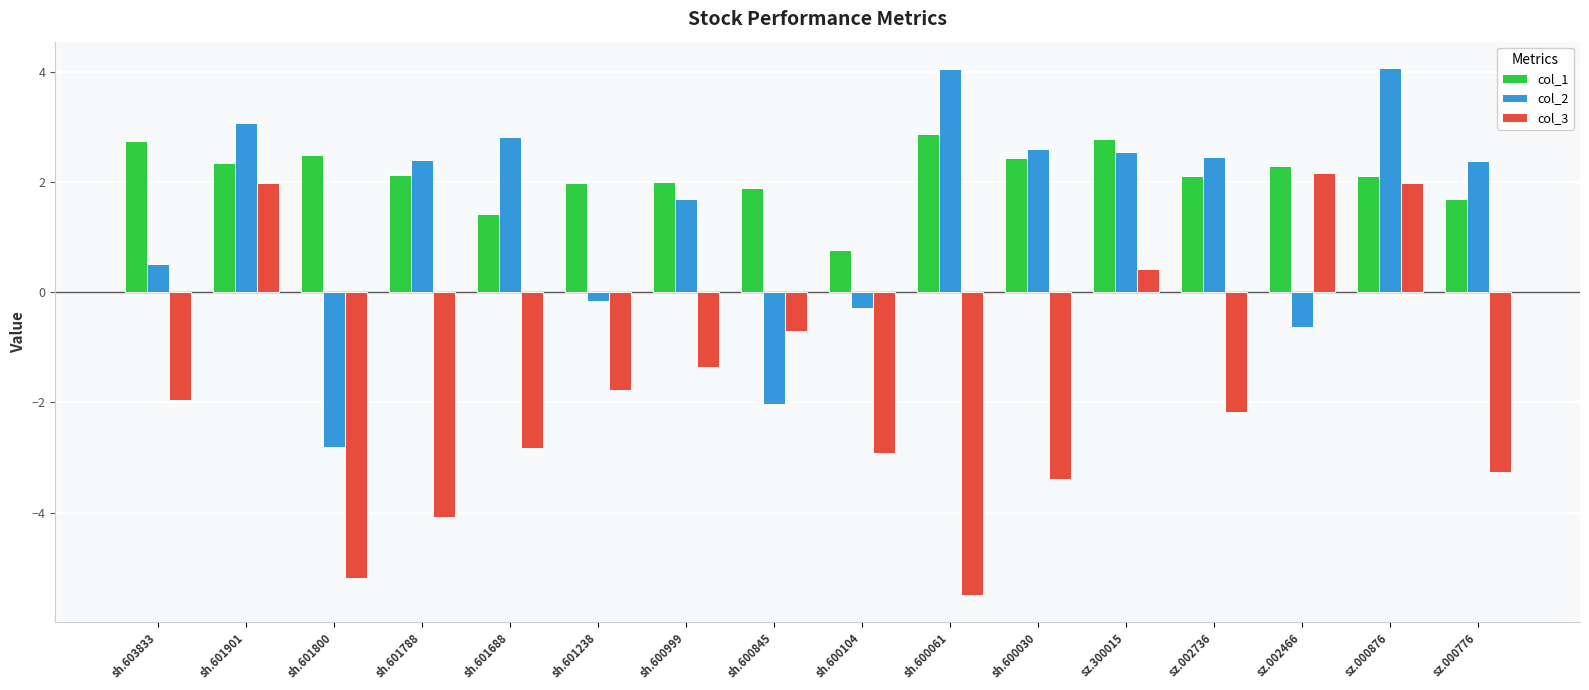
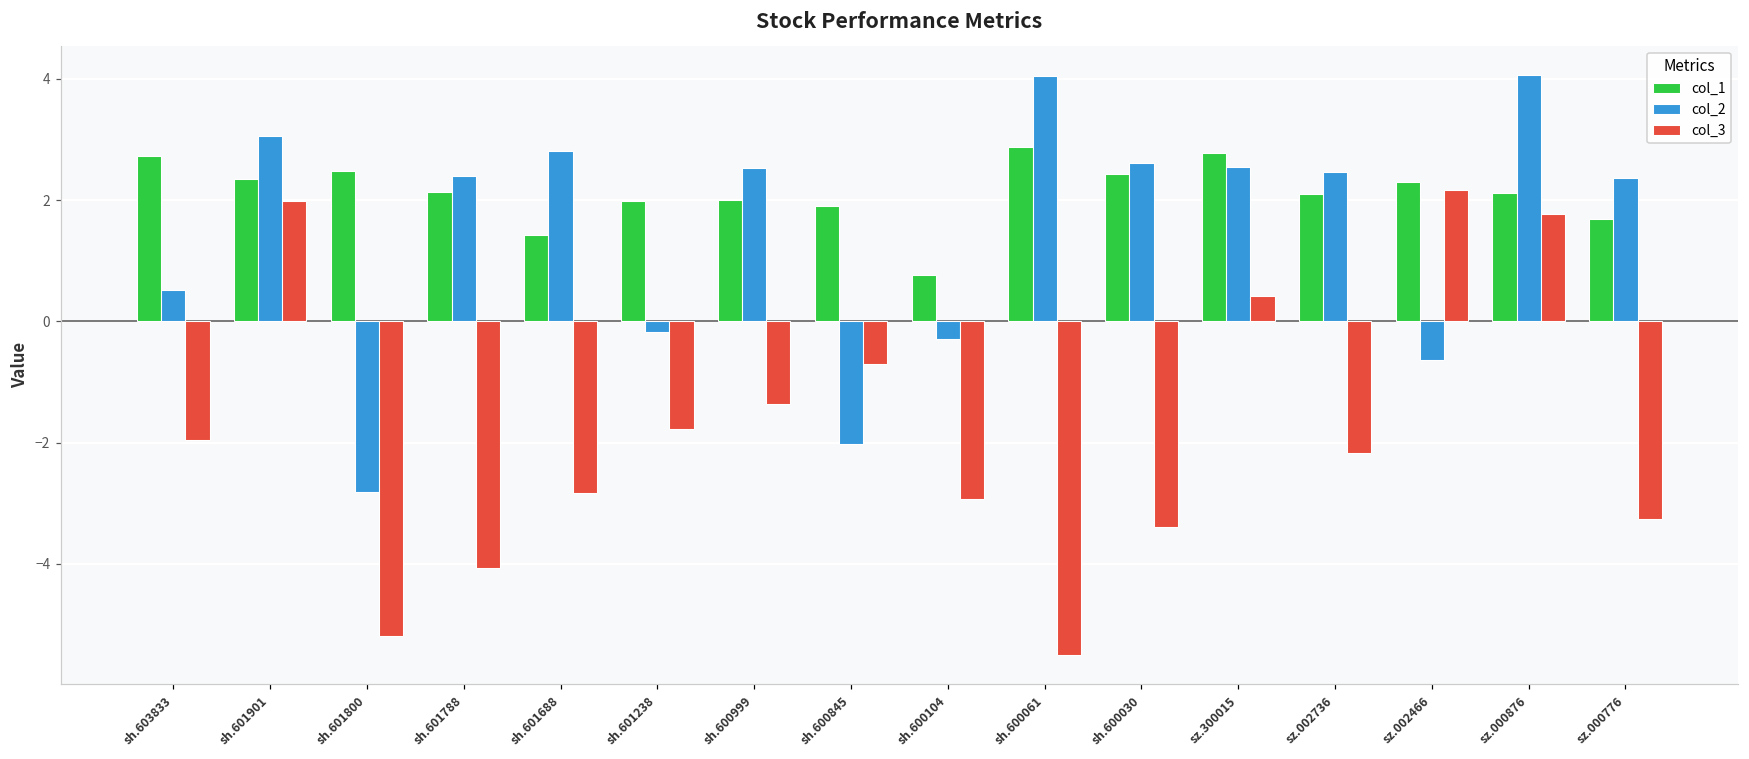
col_2, sh.600999: 1.7 -> 2.5
col_3, sz.000876: 2.0 -> 1.8
